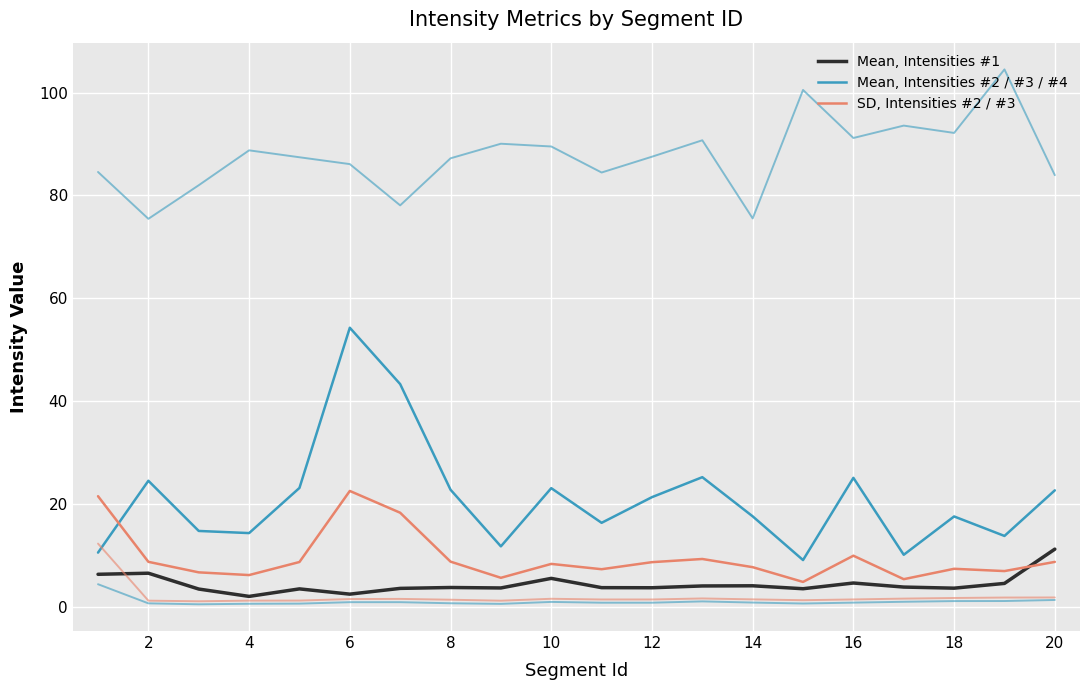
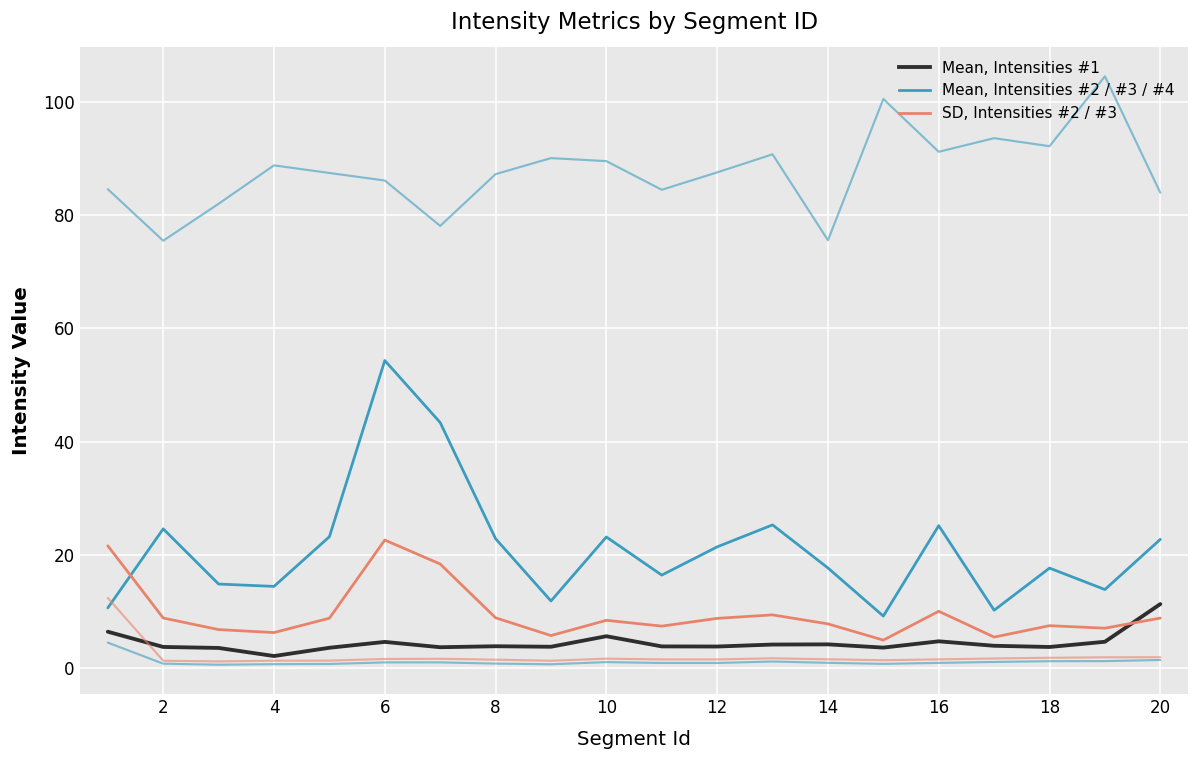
Mean, Intensities #1, 2: 7 -> 4
Mean, Intensities #1, 6: 3 -> 5
